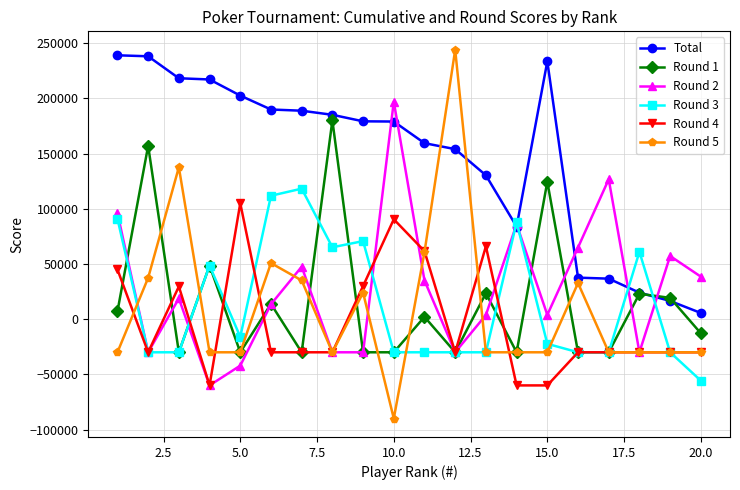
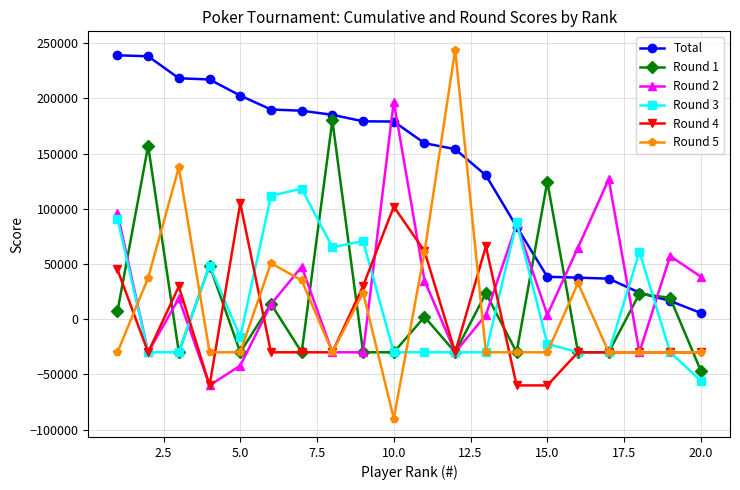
Round 4, 10.0: 90000 -> 102000
Total, 15.0: 234000 -> 38000
Round 1, 20.0: -13000 -> -47000
